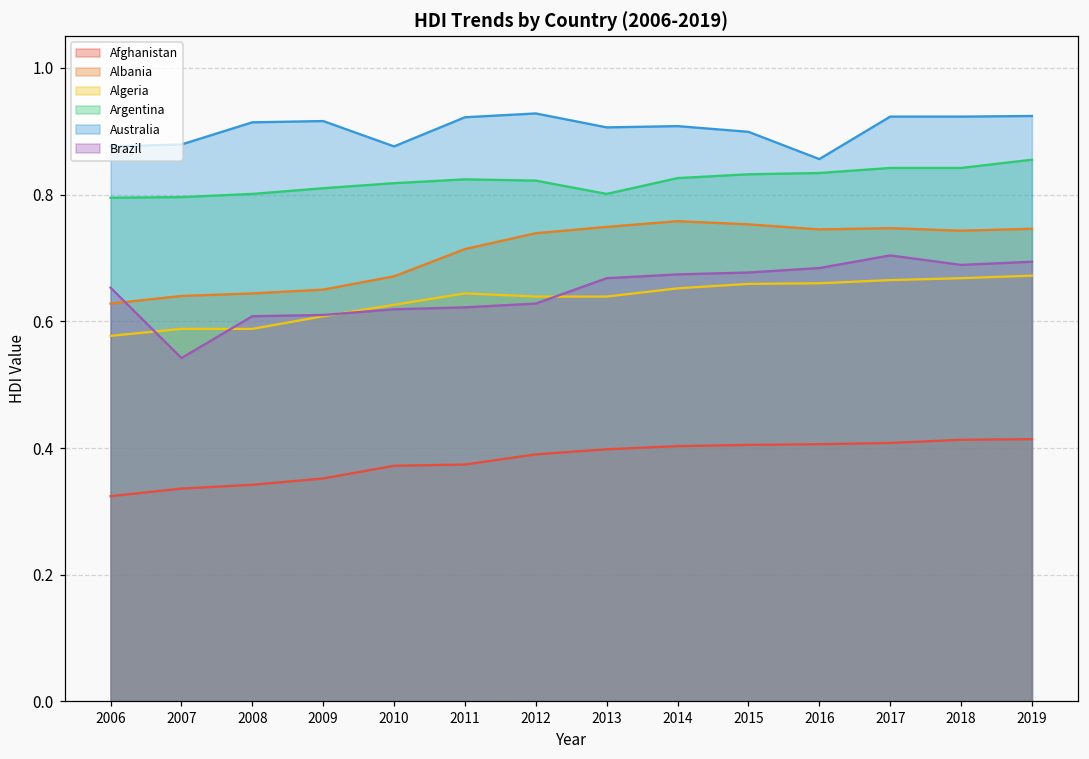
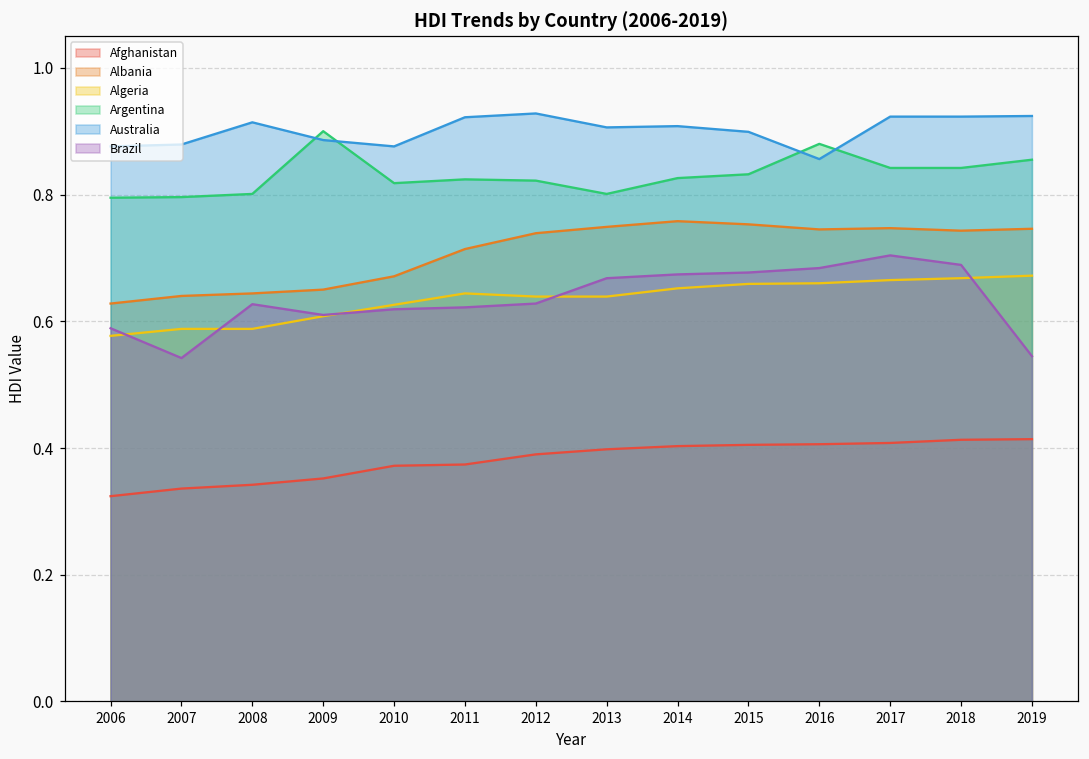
Brazil, 2006: 0.65 -> 0.59
Brazil, 2008: 0.61 -> 0.63
Argentina, 2009: 0.81 -> 0.90
Australia, 2009: 0.92 -> 0.89
Argentina, 2016: 0.83 -> 0.88
Brazil, 2019: 0.69 -> 0.55
